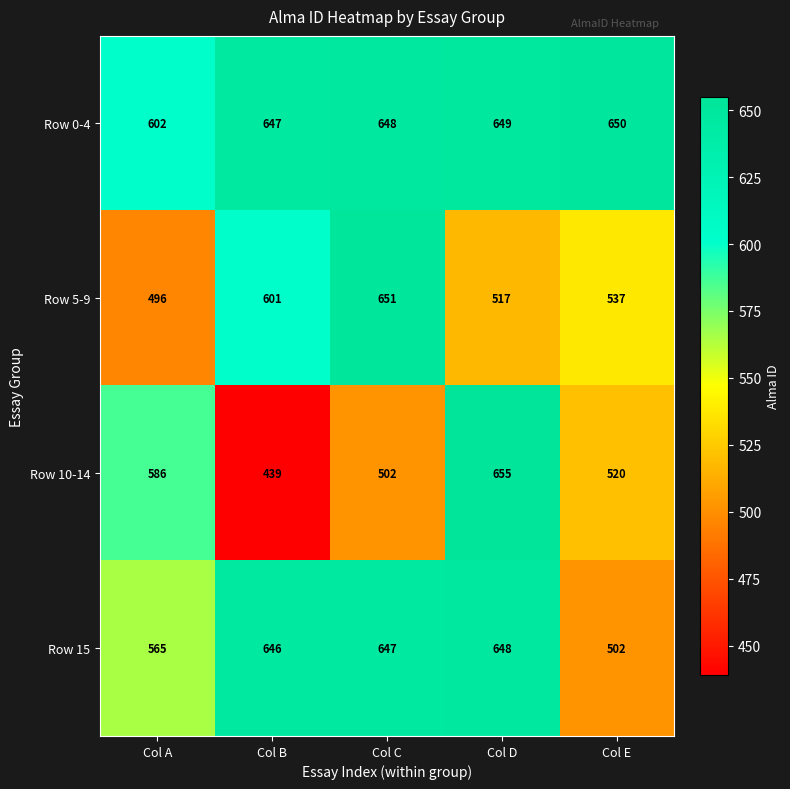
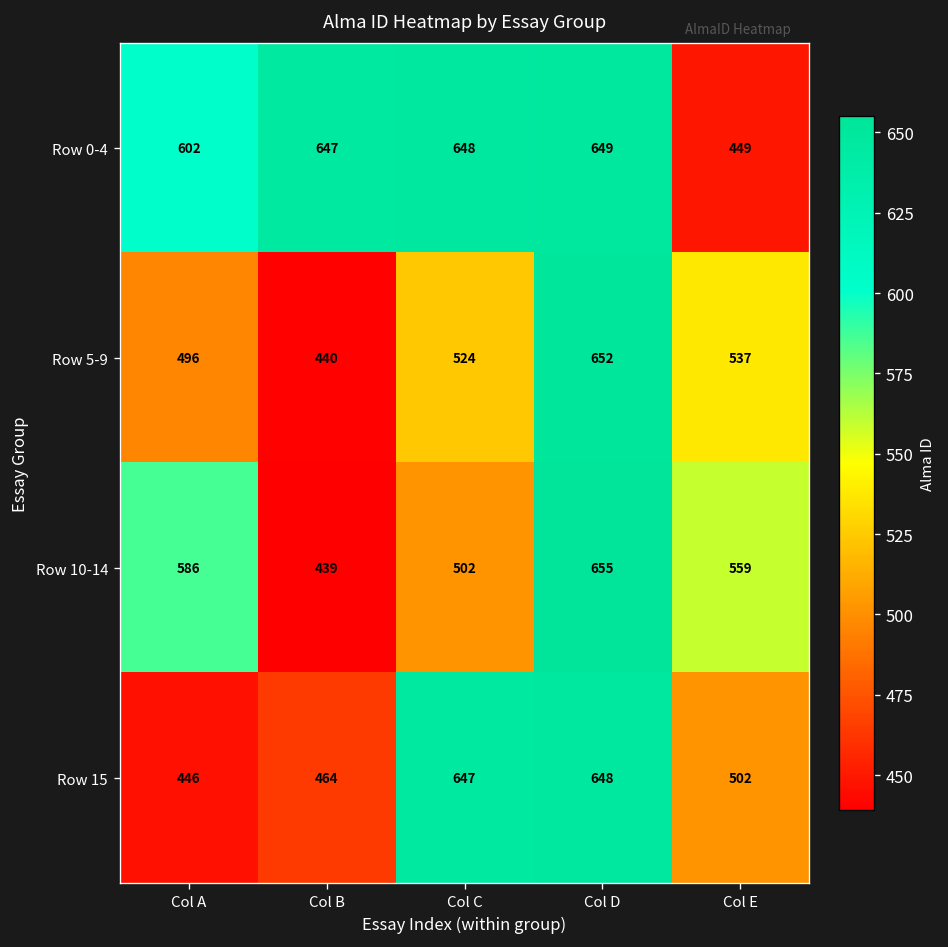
Row 0-4, Col E: 650 -> 449
Row 5-9, Col B: 601 -> 440
Row 5-9, Col C: 651 -> 524
Row 5-9, Col D: 517 -> 652
Row 10-14, Col E: 520 -> 559
Row 15, Col A: 565 -> 446
Row 15, Col B: 646 -> 464
